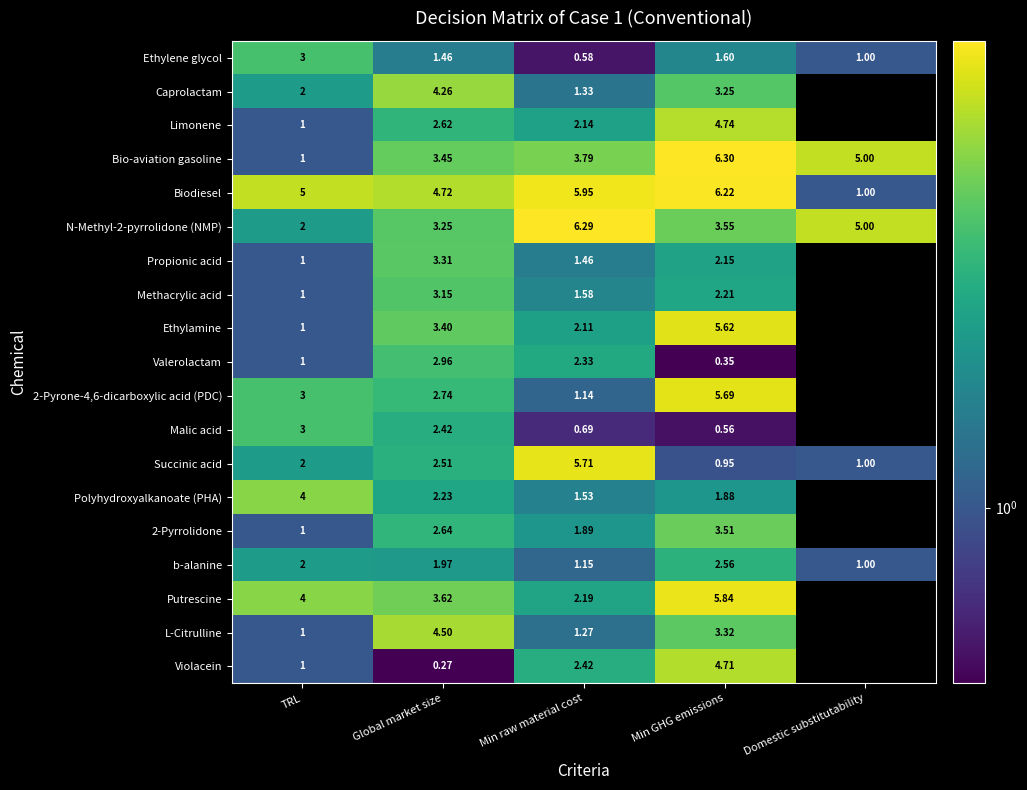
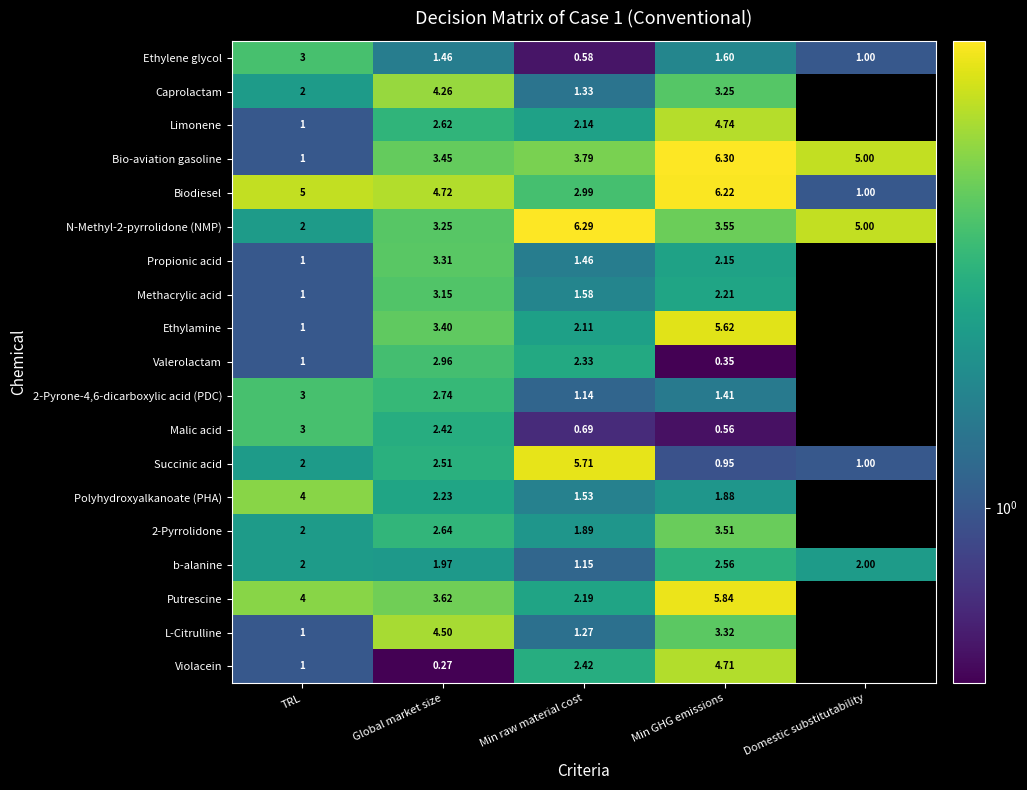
Biodiesel, Min raw material cost: 5.95 -> 2.99
2-Pyrone-4,6-dicarboxylic acid (PDC), Min GHG emissions: 5.69 -> 1.41
2-Pyrrolidone, TRL: 1 -> 2
b-alanine, Domestic substitutability: 1.00 -> 2.00
